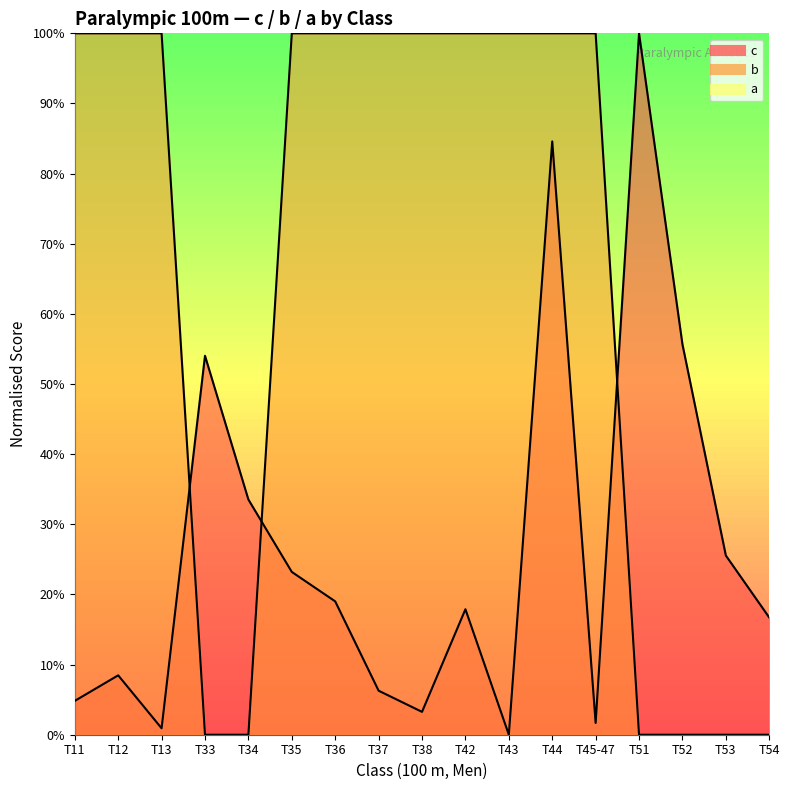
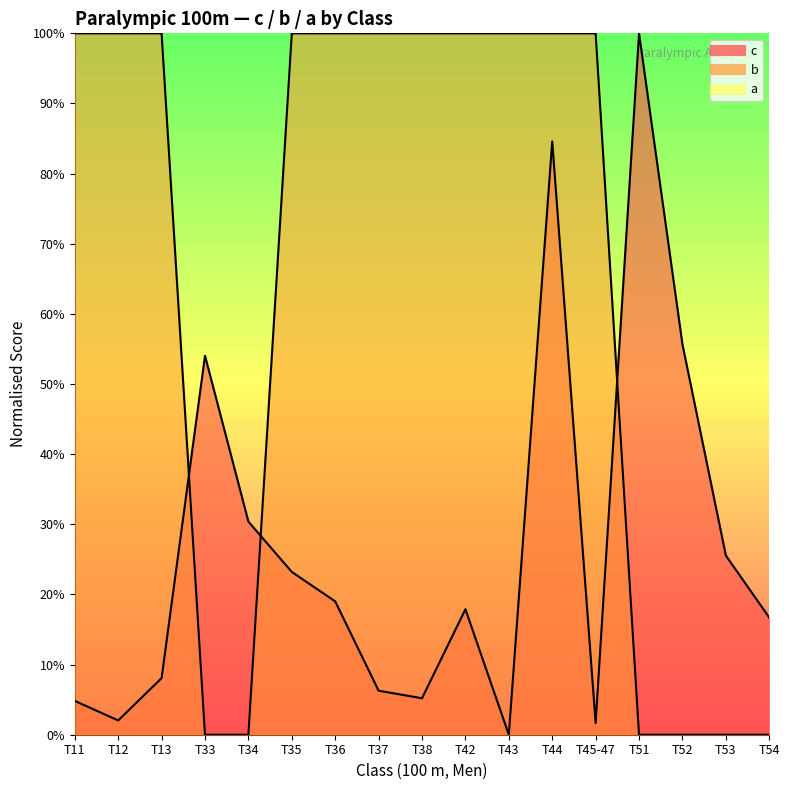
c, T12: 8% -> 2%
c, T13: 1% -> 8%
c, T34: 34% -> 30%
c, T38: 3% -> 5%
